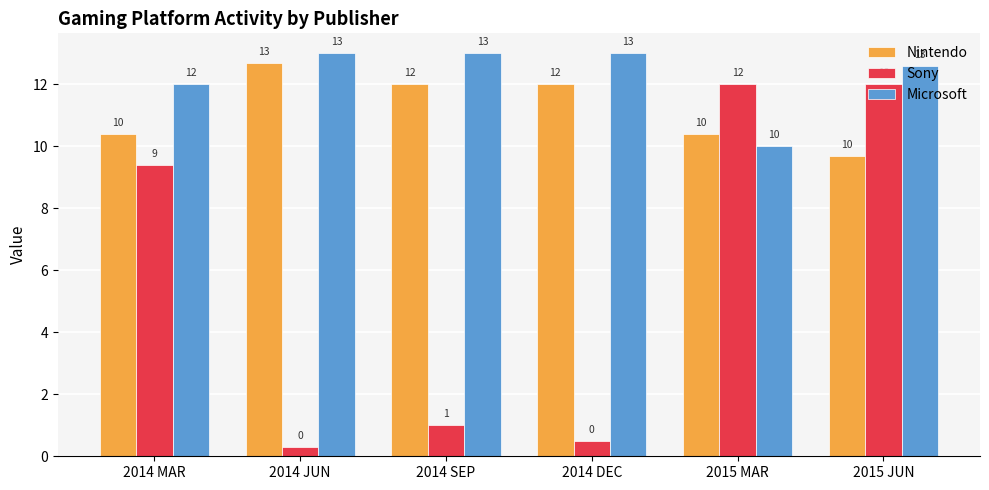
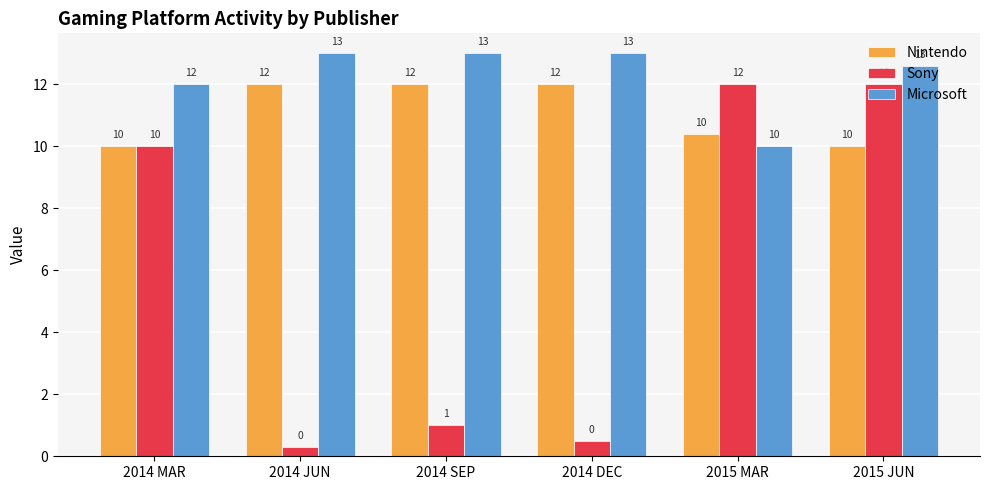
Nintendo, 2014 MAR: 10.4 -> 10.0
Sony, 2014 MAR: 9 -> 10
Nintendo, 2014 JUN: 13 -> 12
Nintendo, 2015 JUN: 9.7 -> 10.0
